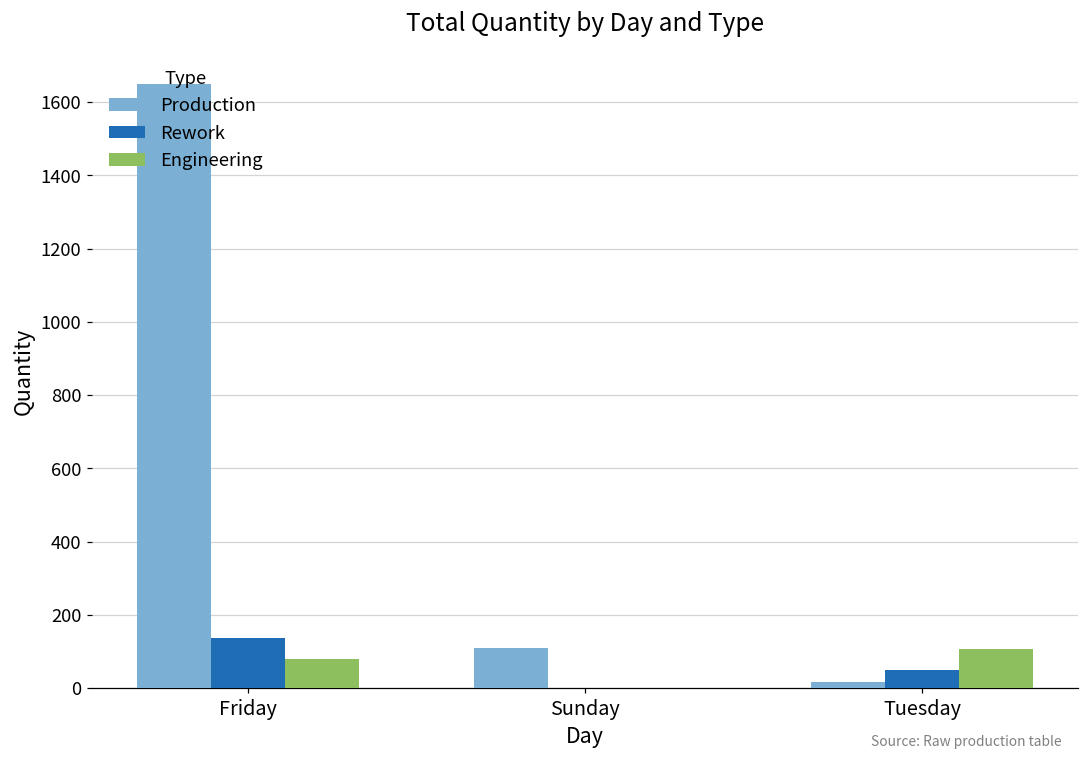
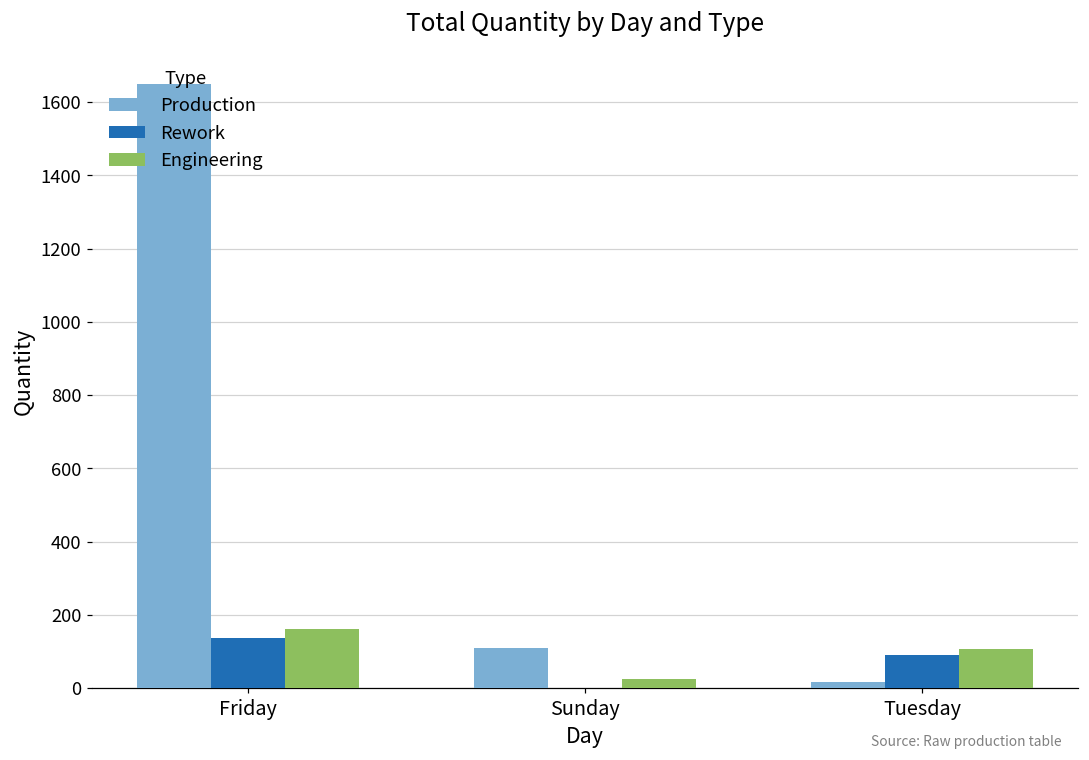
Engineering, Friday: 80 -> 160
Engineering, Sunday: 0 -> 30
Rework, Tuesday: 50 -> 90
